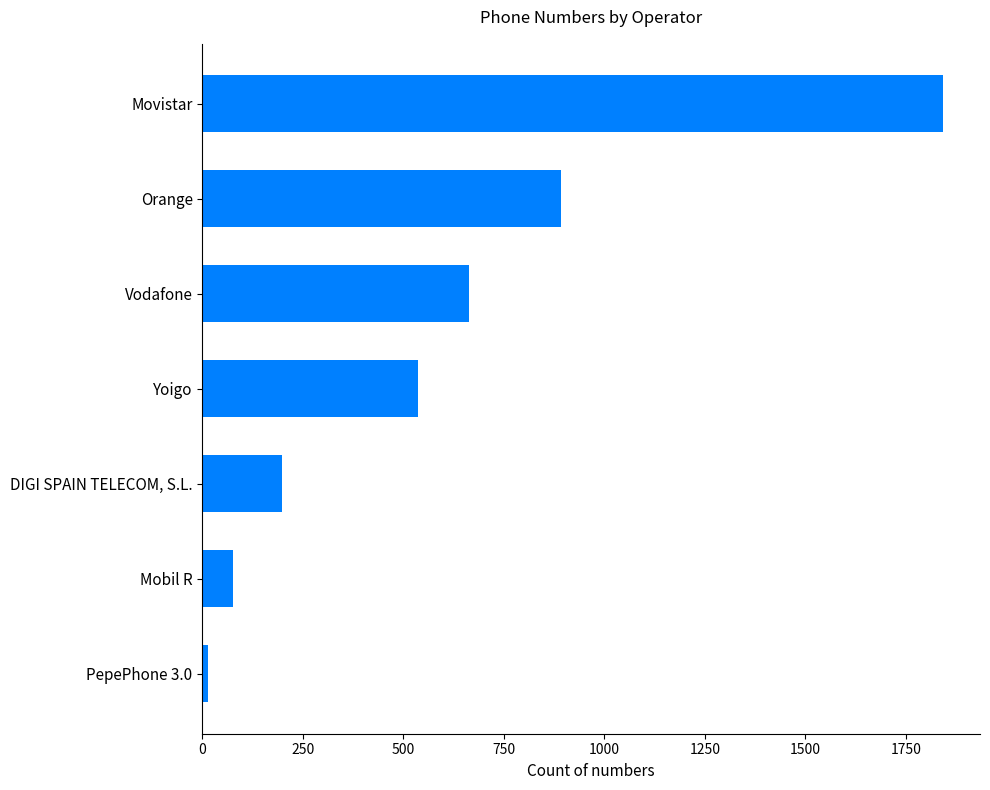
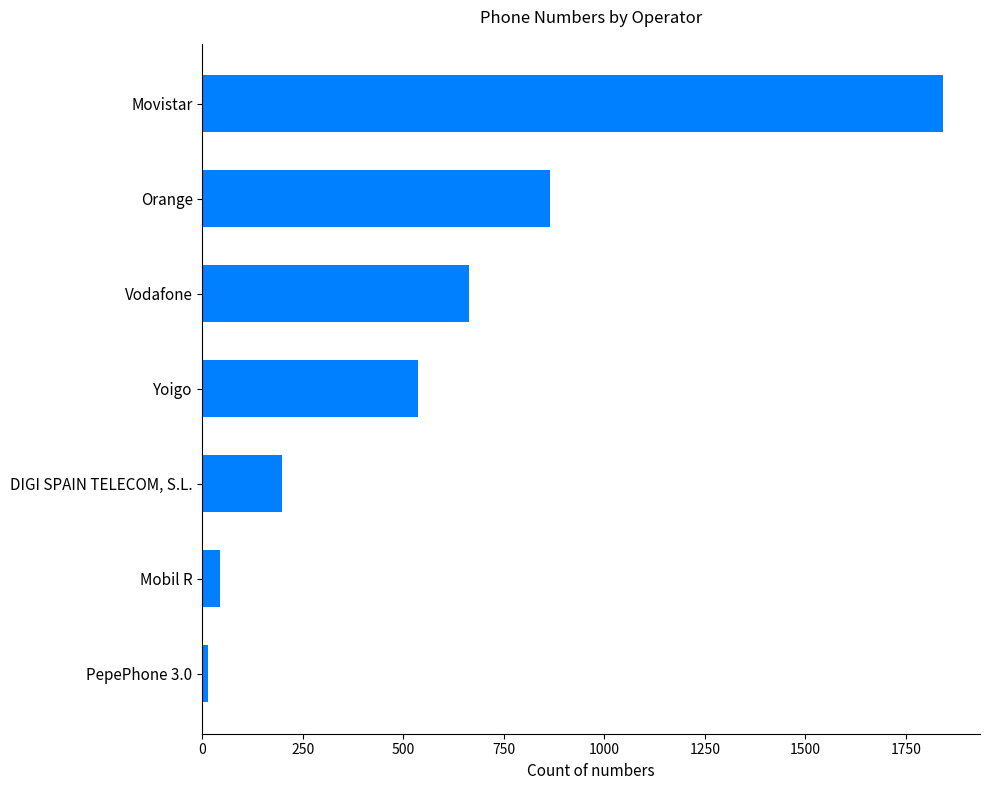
Orange: 890 -> 860
Mobil R: 80 -> 40
